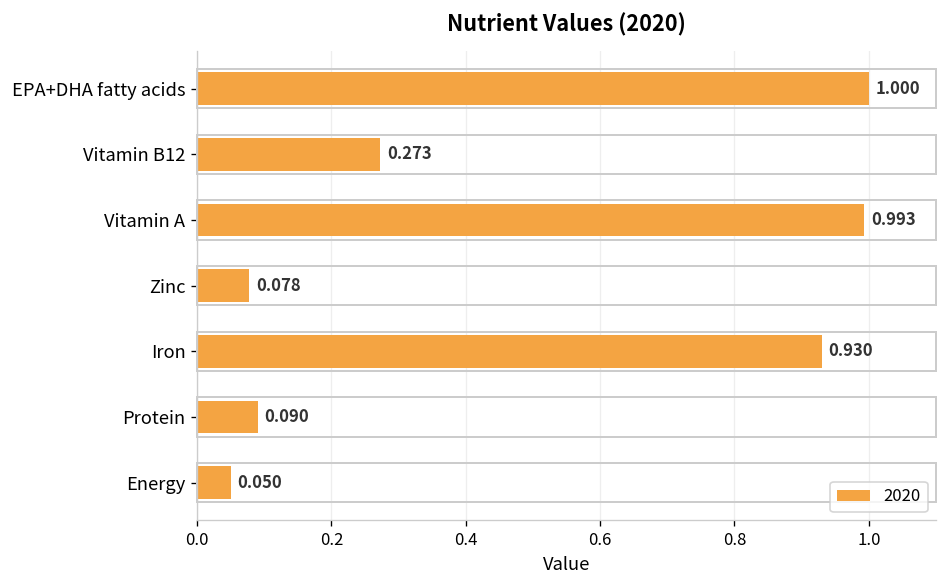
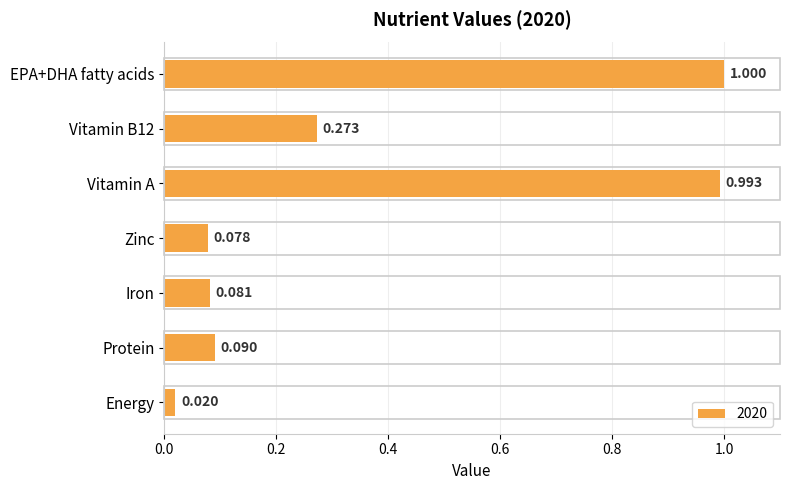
Iron: 0.930 -> 0.081
Energy: 0.050 -> 0.020
